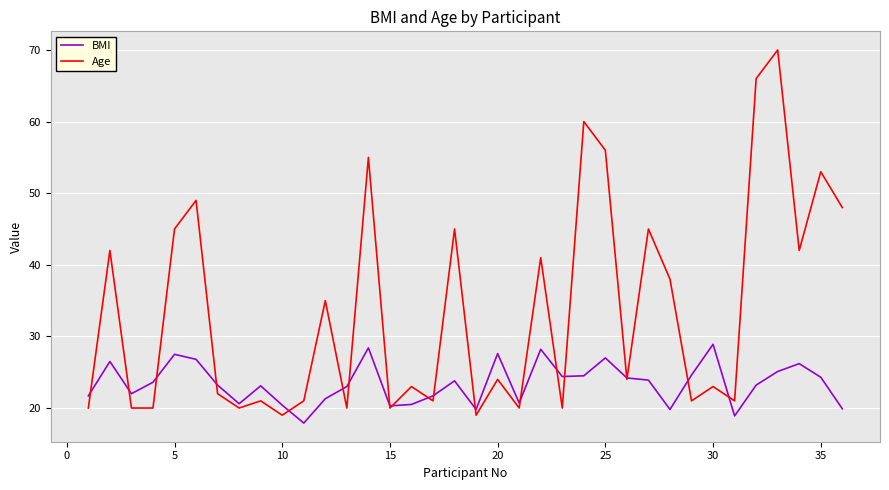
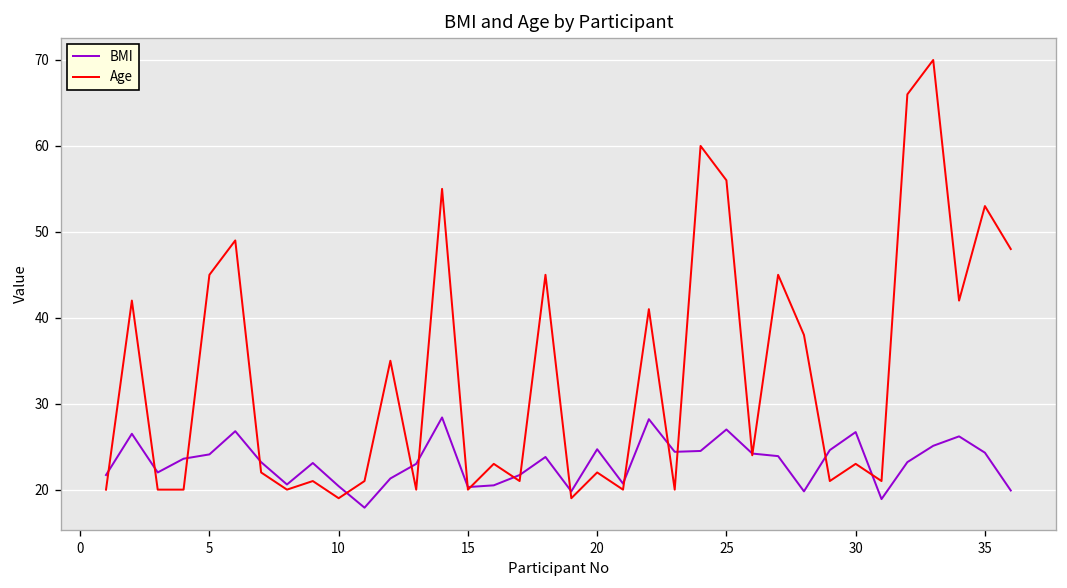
BMI, 5: 28 -> 24
BMI, 20: 28 -> 25
Age, 20: 24 -> 22
BMI, 30: 29 -> 27
